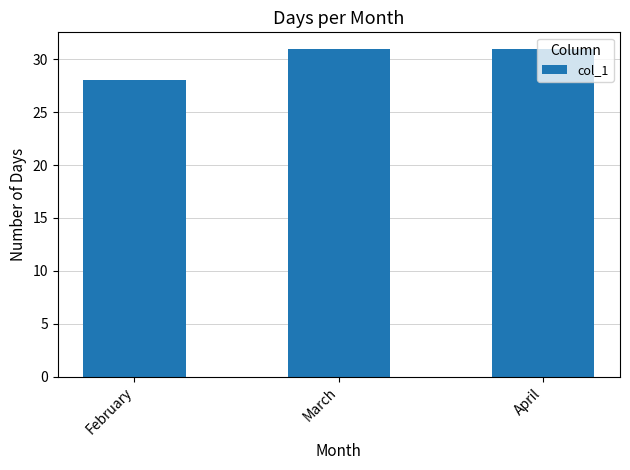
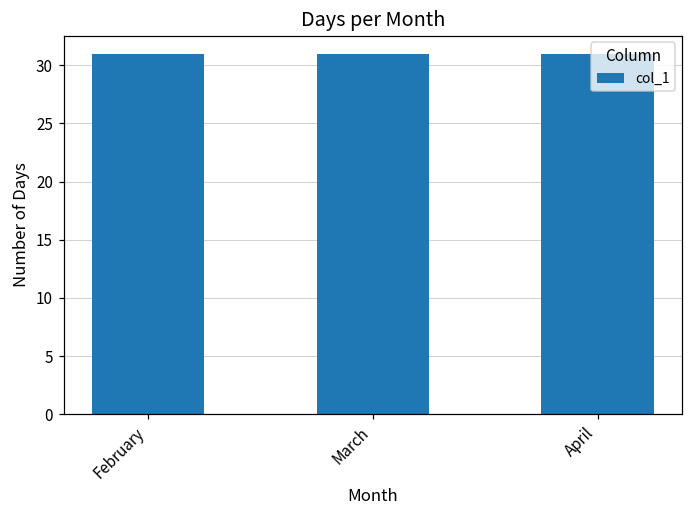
February: 28 -> 31
